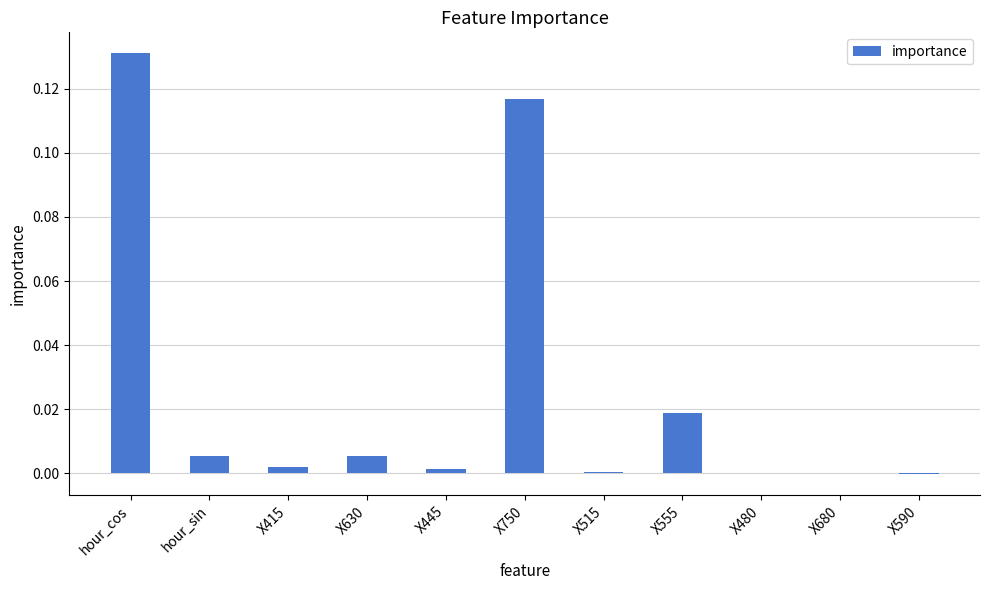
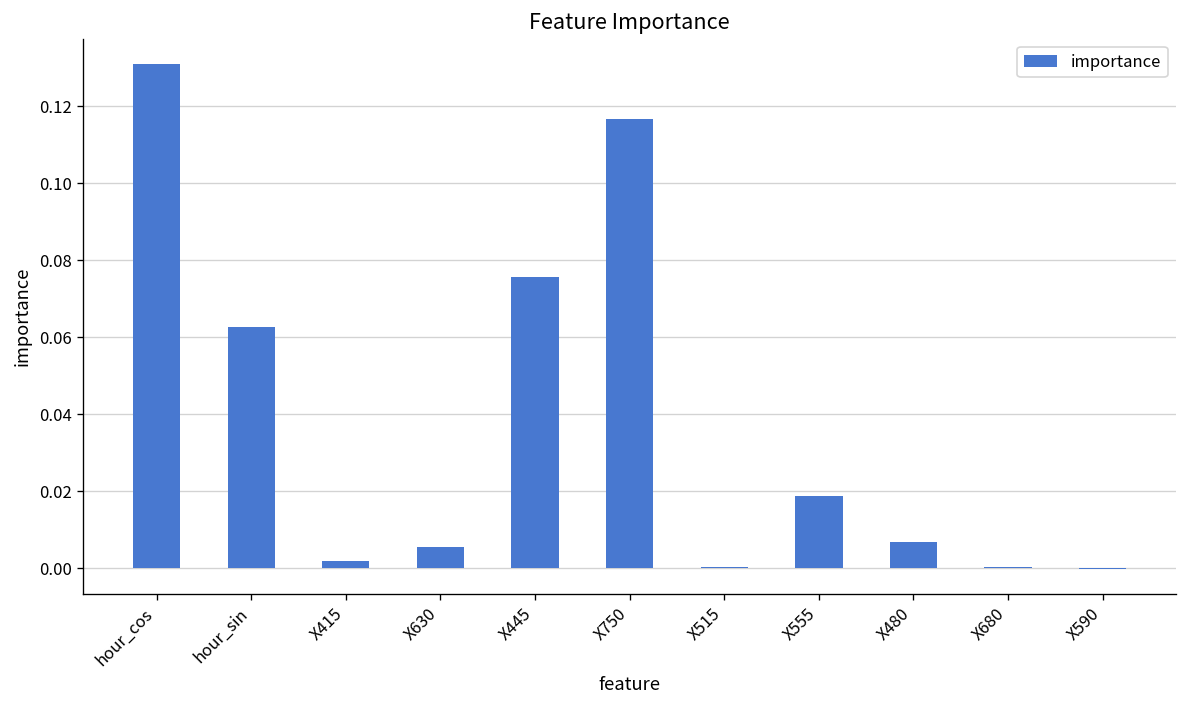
hour_sin: 0.006 -> 0.063
X445: 0.001 -> 0.076
X480: 0.000 -> 0.007
